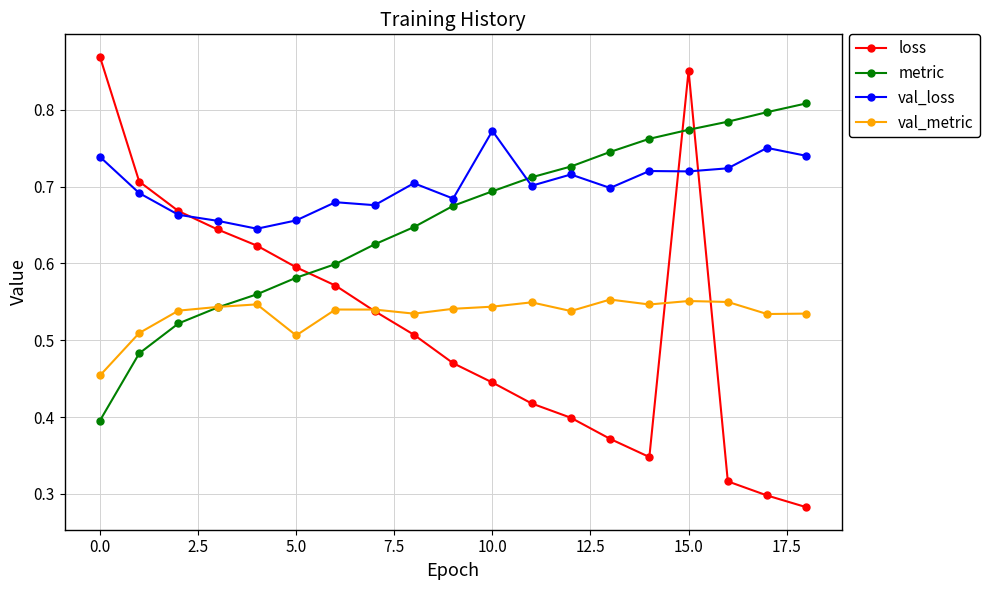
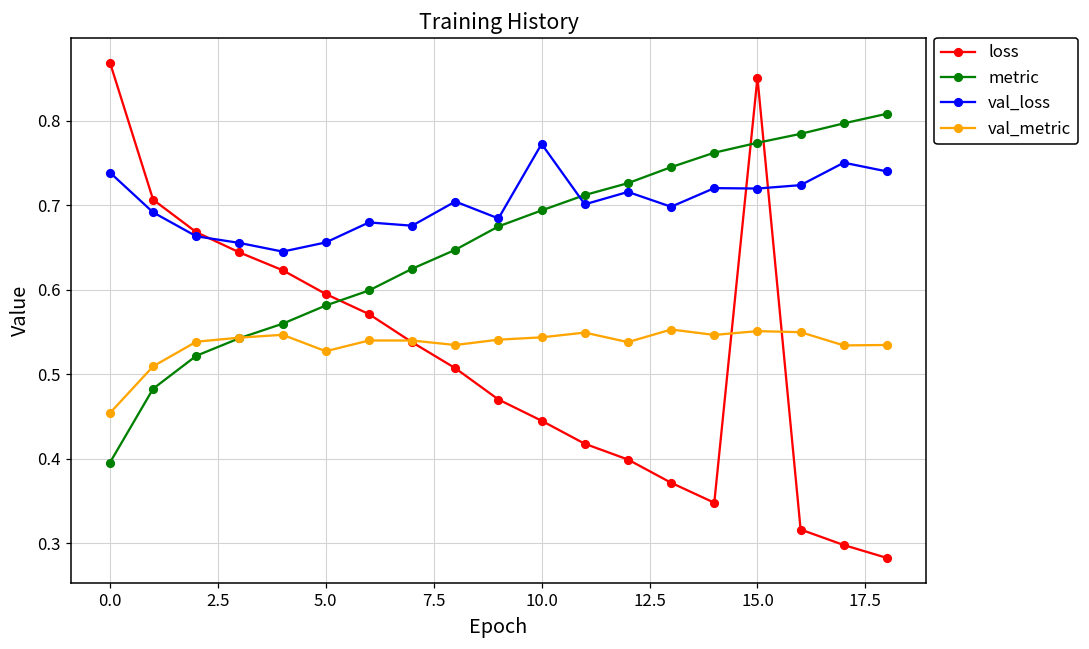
val_metric, 5.0: 0.51 -> 0.53
